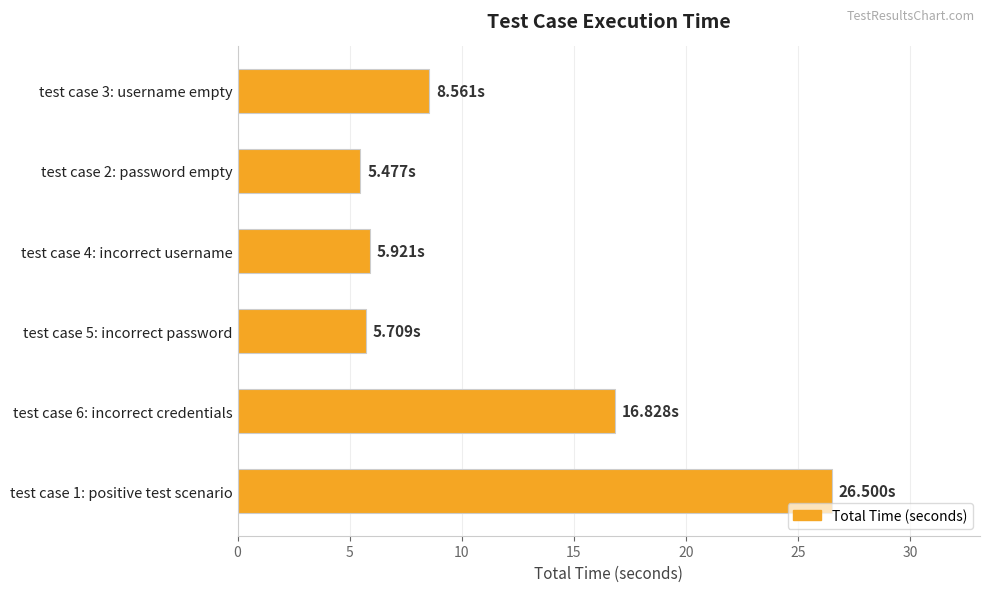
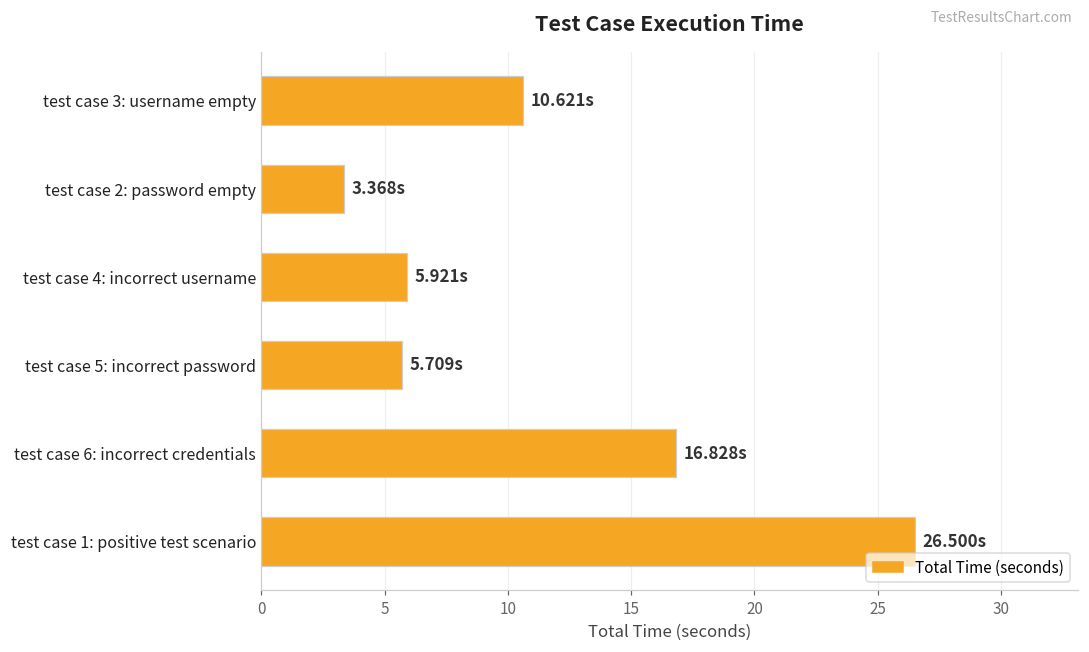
test case 3: username empty: 8.561s -> 10.621s
test case 2: password empty: 5.477s -> 3.368s
